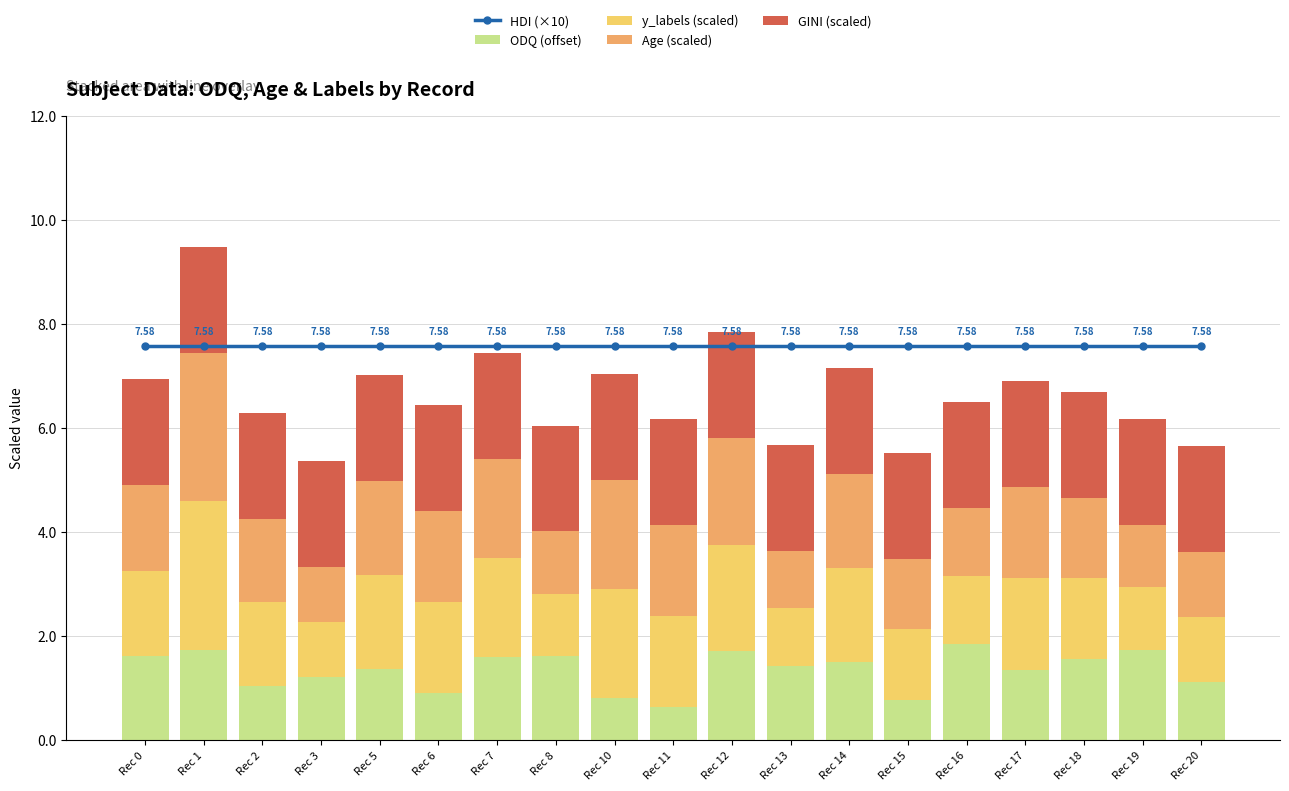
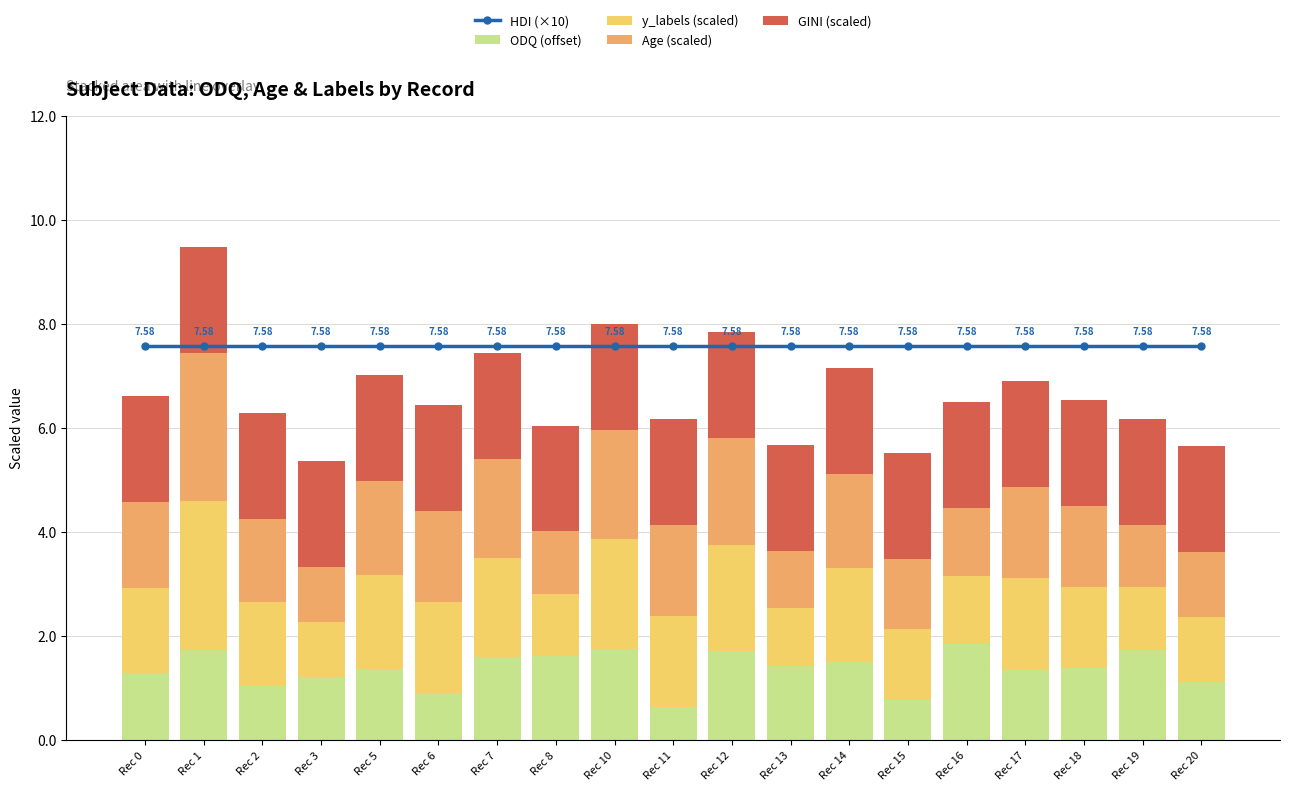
ODQ (offset), Rec 0: 1.6 -> 1.3
ODQ (offset), Rec 10: 0.8 -> 1.8
ODQ (offset), Rec 18: 1.6 -> 1.4
